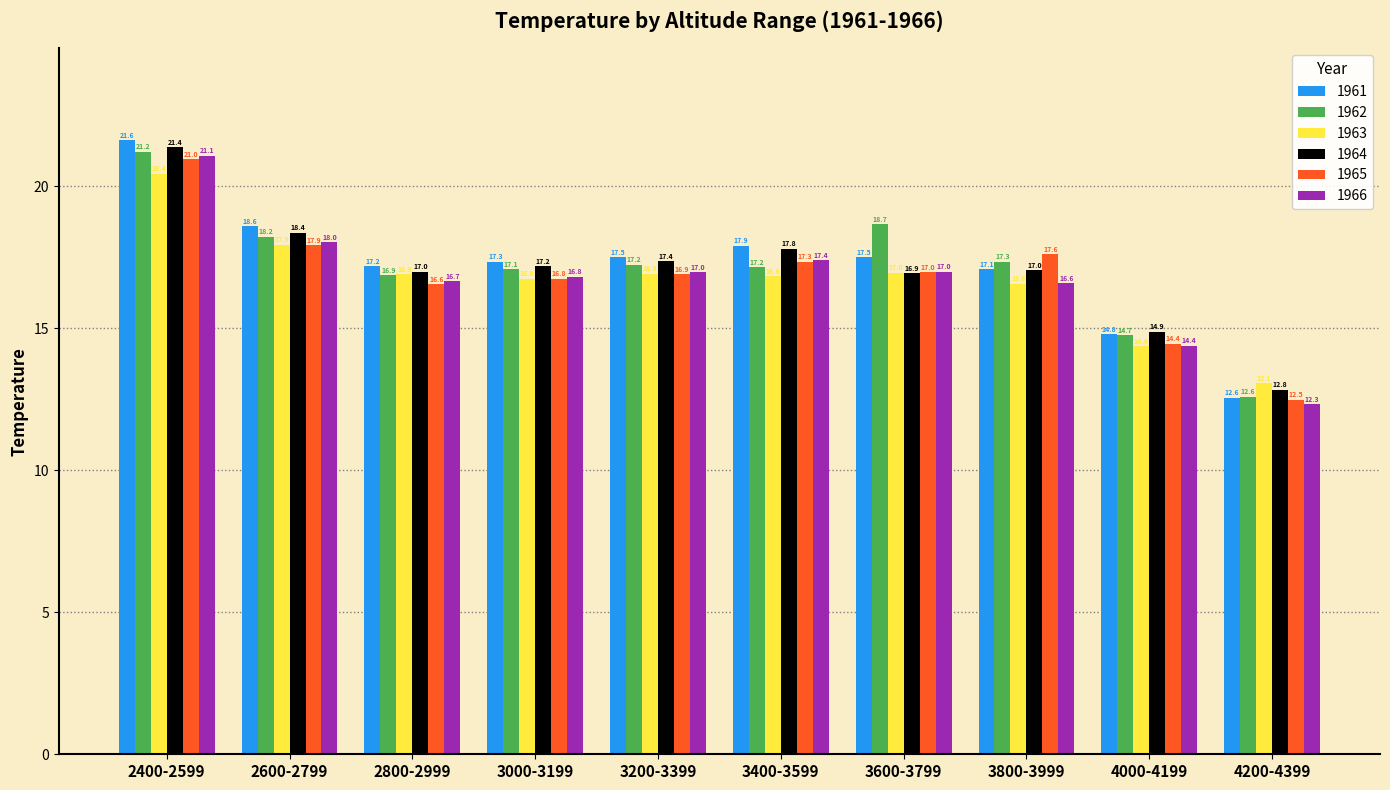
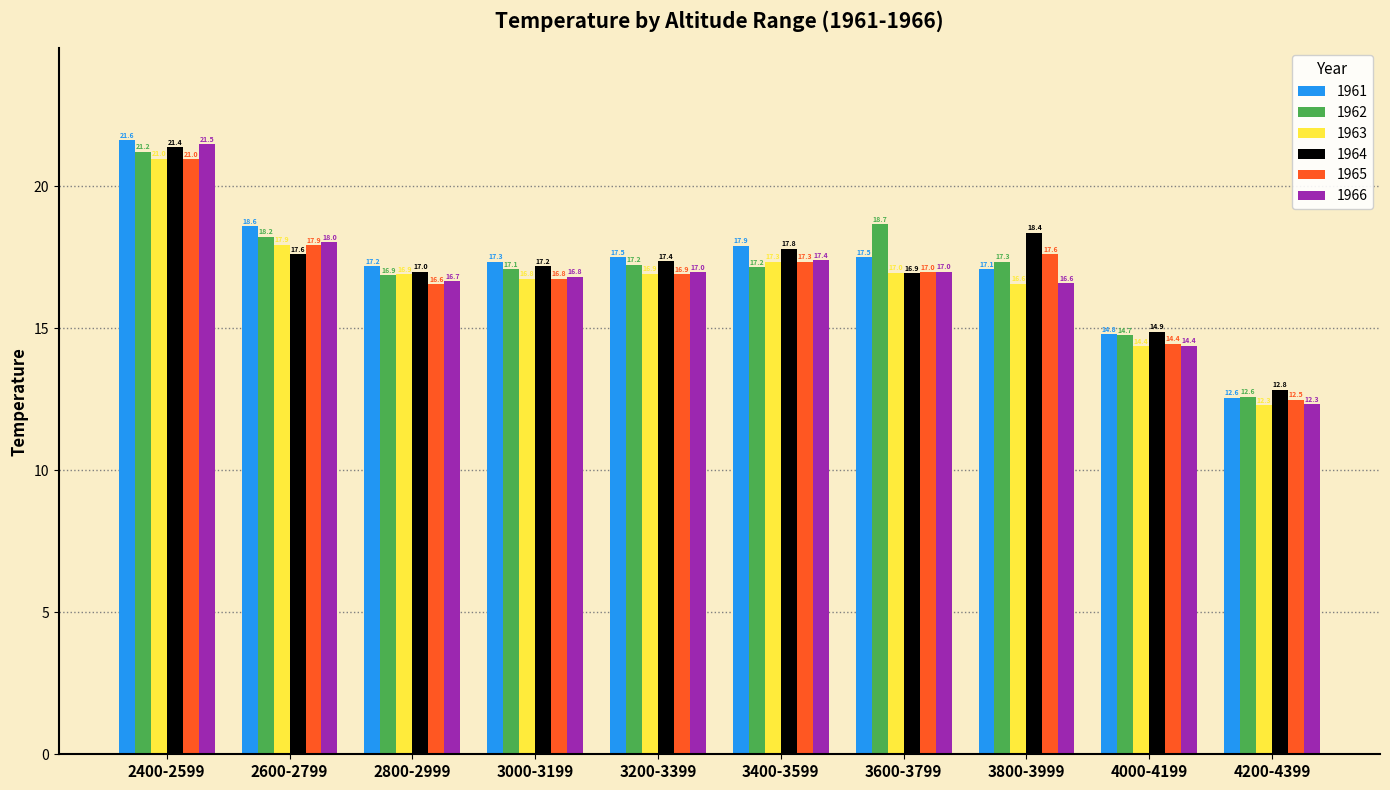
1963, 2400-2599: 20.4 -> 21.0
1966, 2400-2599: 21.1 -> 21.5
1964, 2600-2799: 18.4 -> 17.6
1963, 3400-3599: 16.8 -> 17.3
1964, 3800-3999: 17.0 -> 18.4
1963, 4200-4399: 13.1 -> 12.3
